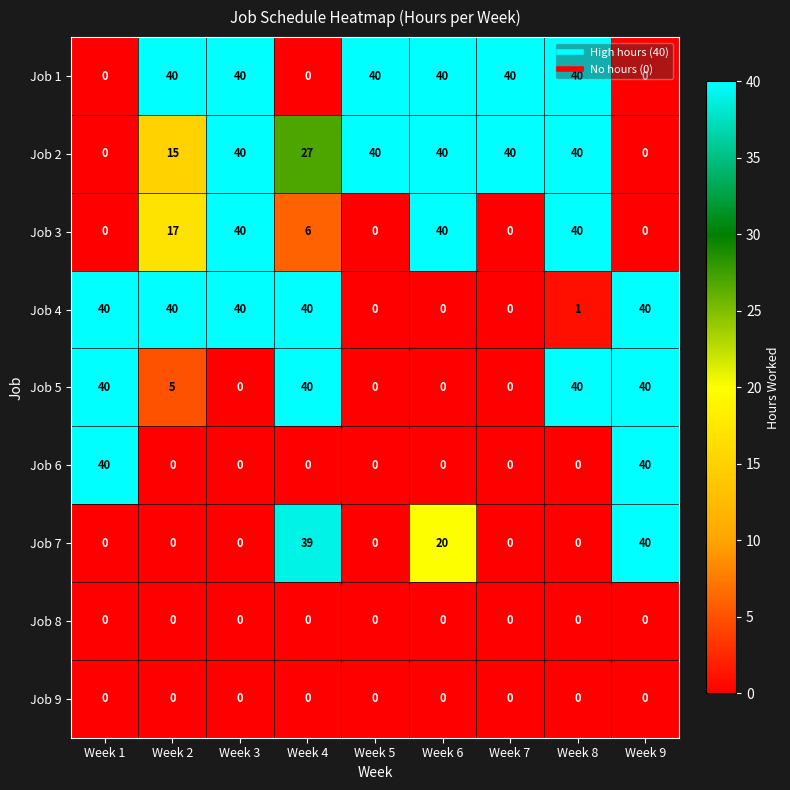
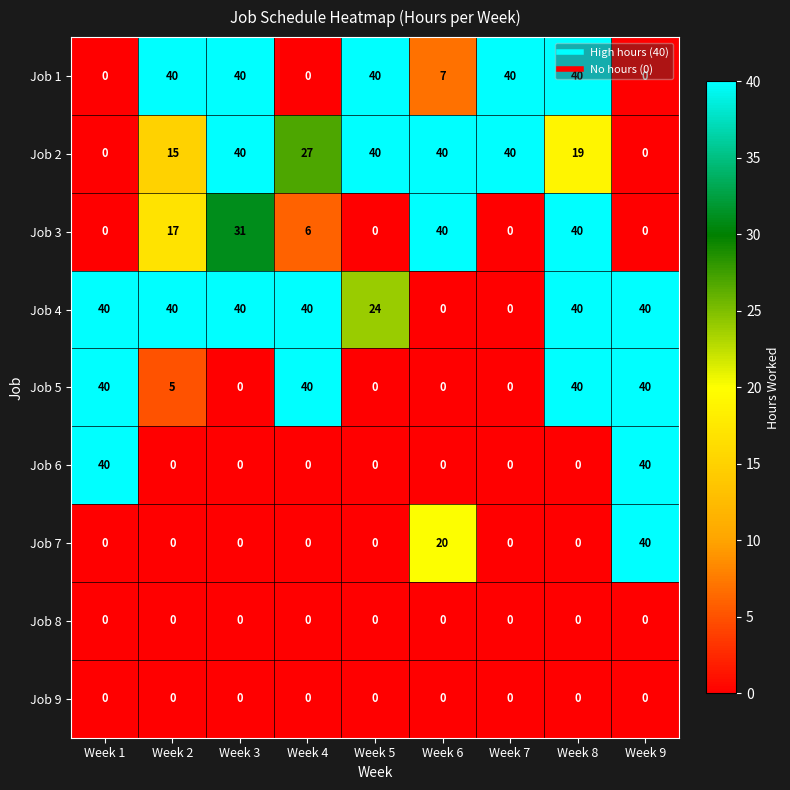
Job 1, Week 6: 40 -> 7
Job 2, Week 8: 40 -> 19
Job 3, Week 3: 40 -> 31
Job 4, Week 5: 0 -> 24
Job 4, Week 8: 1 -> 40
Job 7, Week 4: 39 -> 0
